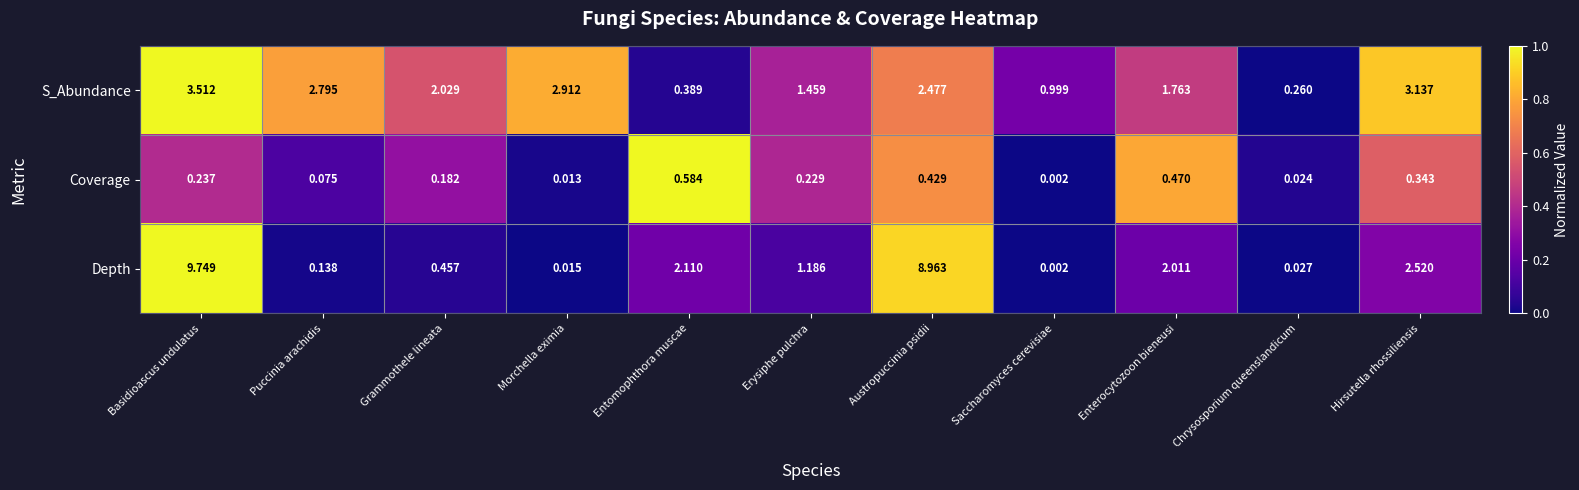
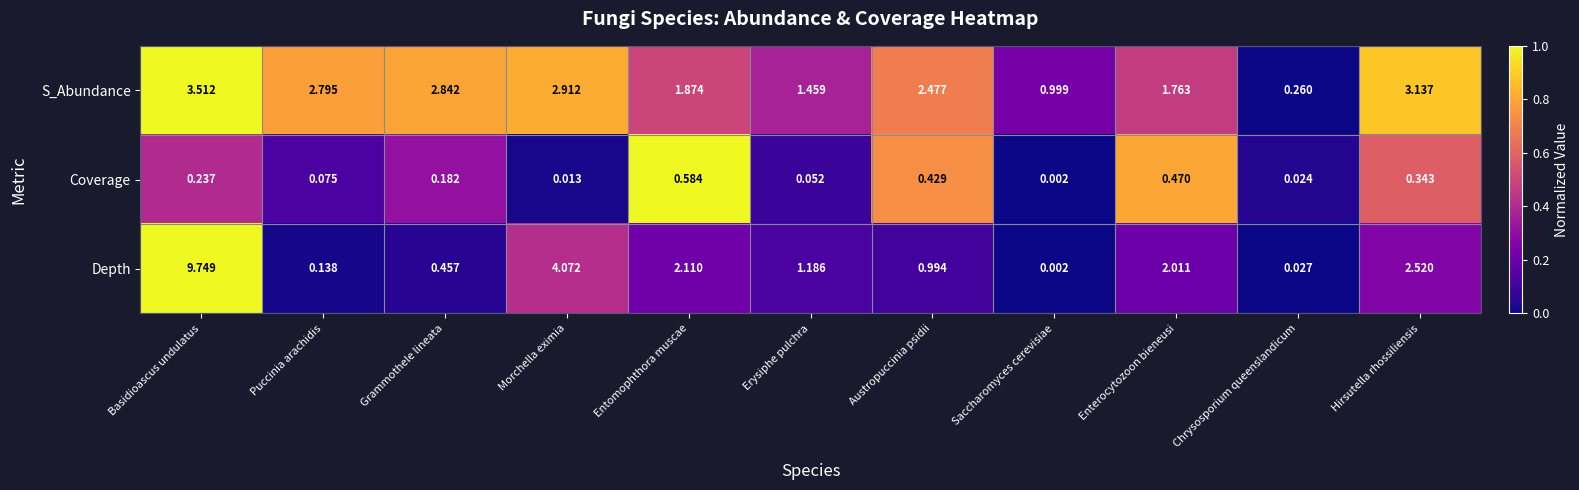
S_Abundance, Grammothele lineata: 2.029 -> 2.842
S_Abundance, Entomophthora muscae: 0.389 -> 1.874
Coverage, Erysiphe pulchra: 0.229 -> 0.052
Depth, Morchella eximia: 0.015 -> 4.072
Depth, Austropuccinia psidii: 8.963 -> 0.994
